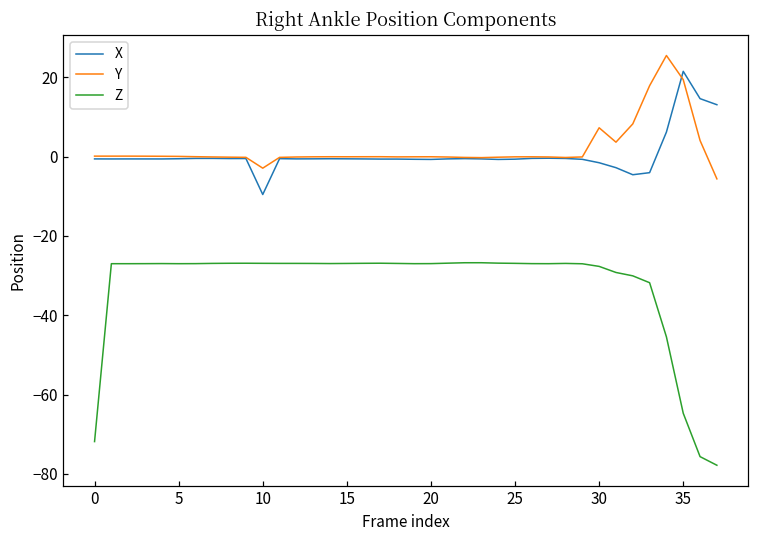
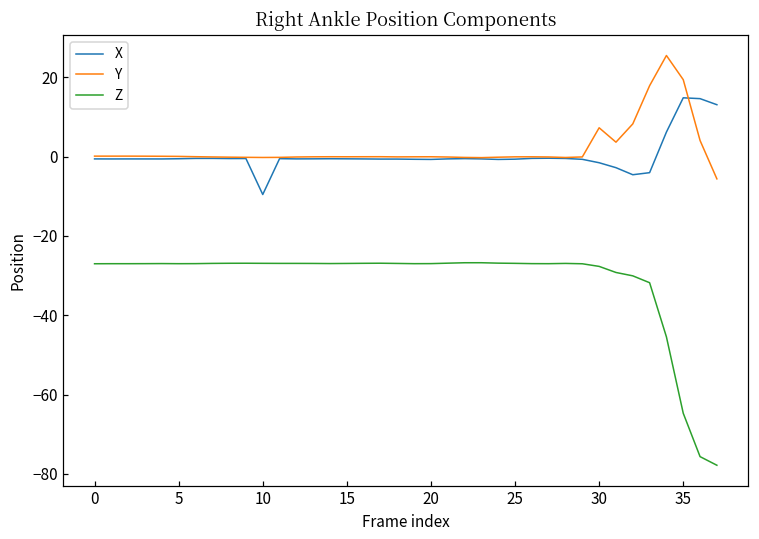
Z, 0: -72 -> -27
Y, 10: -3 -> 0
X, 35: 21 -> 15
